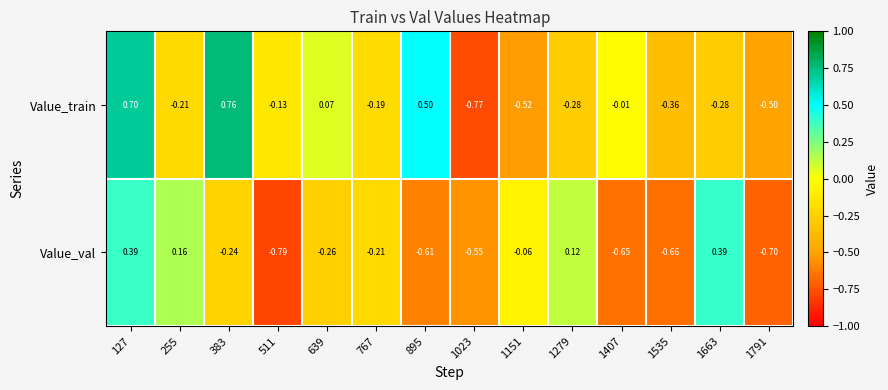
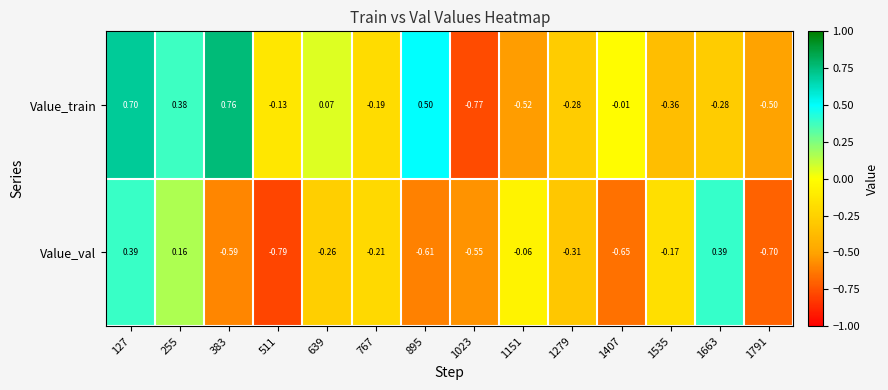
Value_train, 255: -0.21 -> 0.38
Value_val, 383: -0.24 -> -0.59
Value_val, 1279: 0.12 -> -0.31
Value_val, 1535: -0.66 -> -0.17
